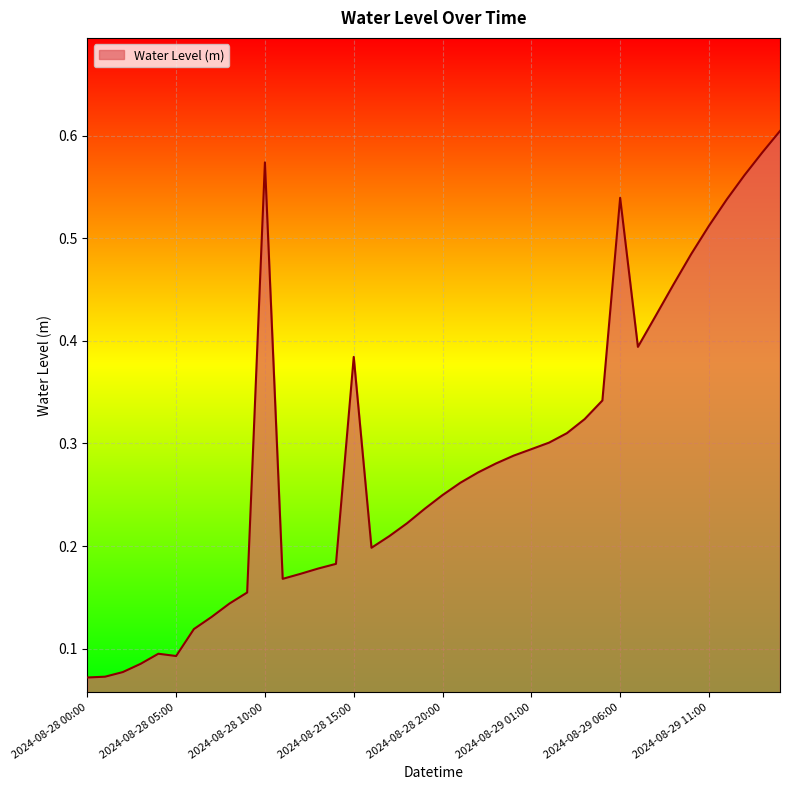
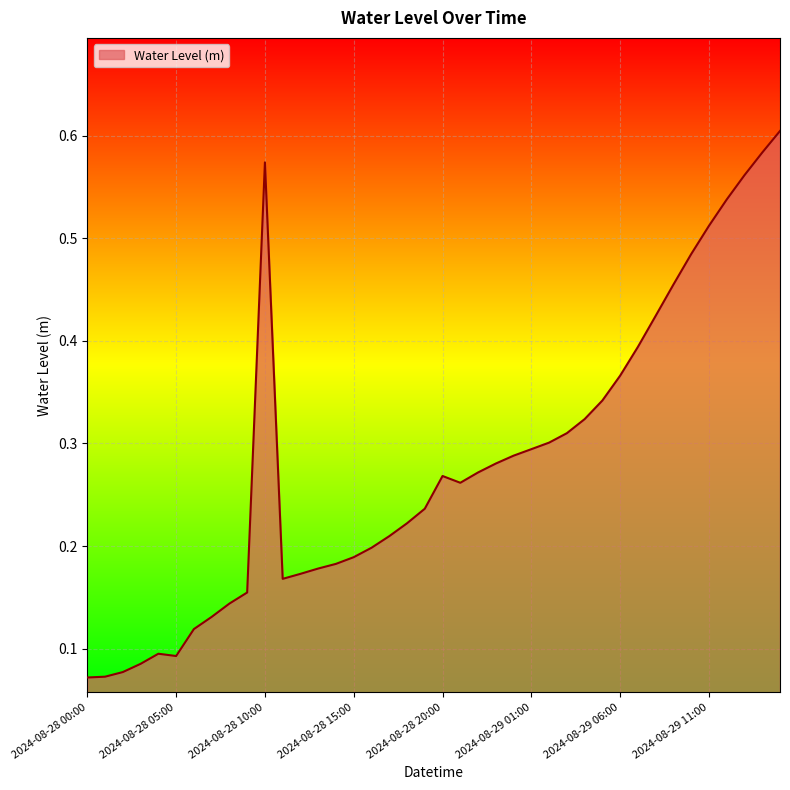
2024-08-28 15:00: 0.384 -> 0.189
2024-08-28 20:00: 0.250 -> 0.268
2024-08-29 06:00: 0.539 -> 0.366
